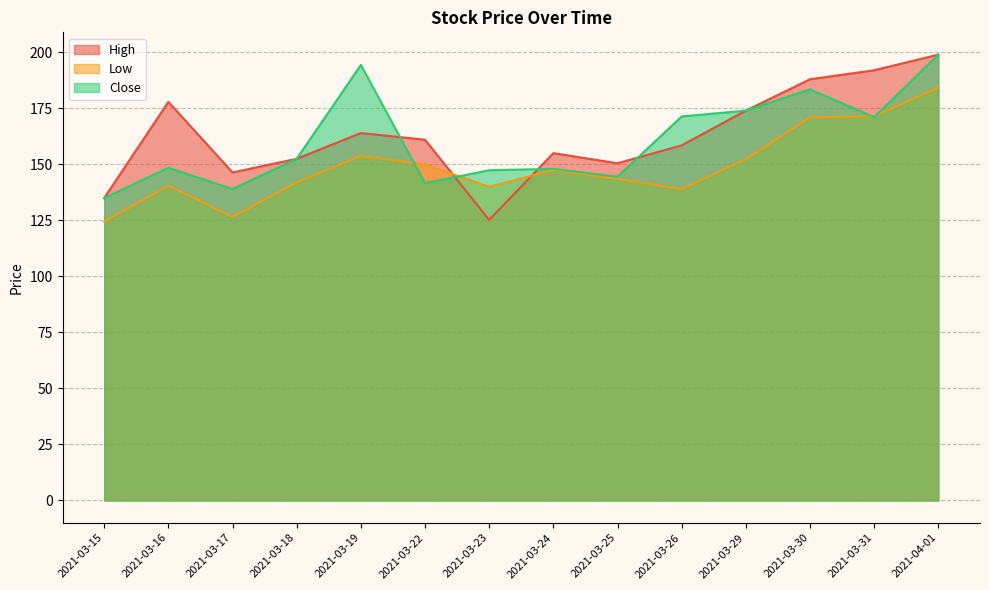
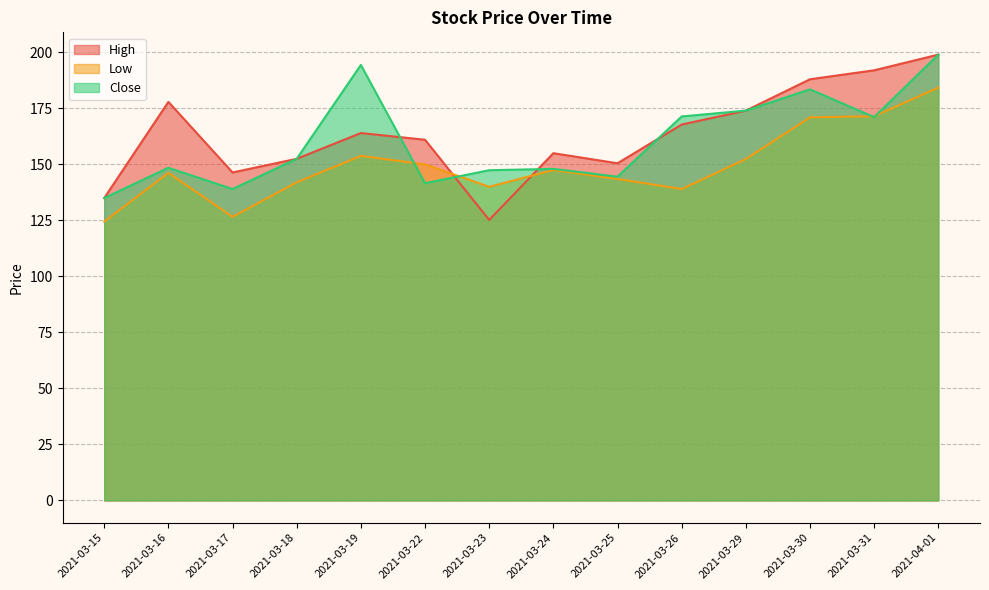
Low, 2021-03-16: 141 -> 146
High, 2021-03-26: 159 -> 168
